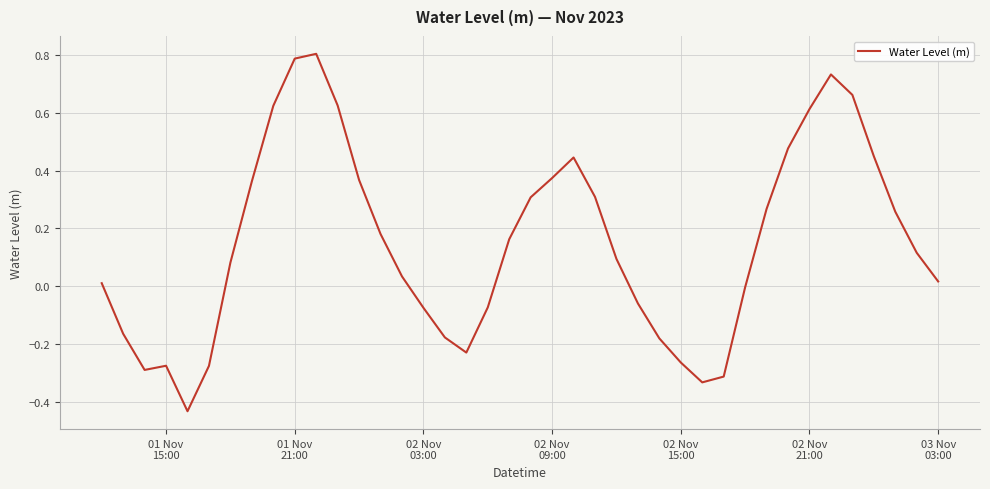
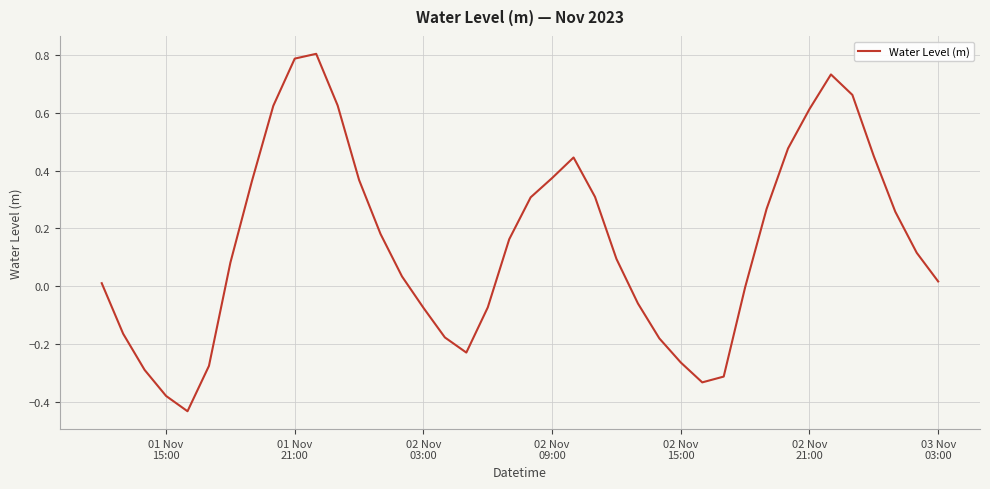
01 Nov 15:00: -0.27 -> -0.38
